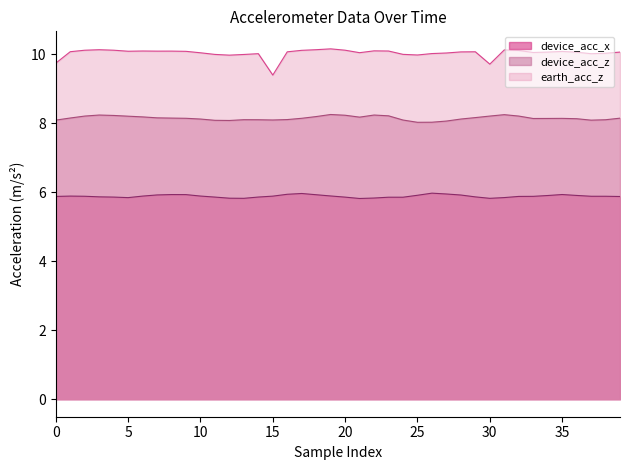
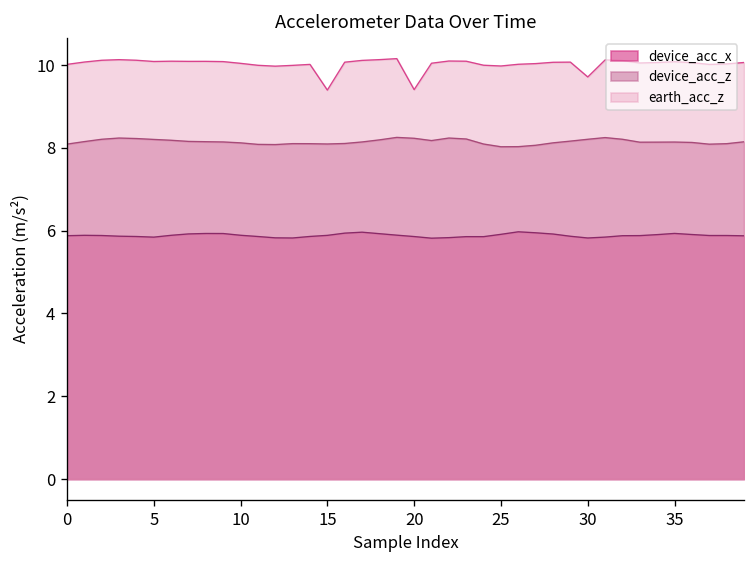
earth_acc_z, 0: 9.7 -> 10.0
earth_acc_z, 20: 10.1 -> 9.4
